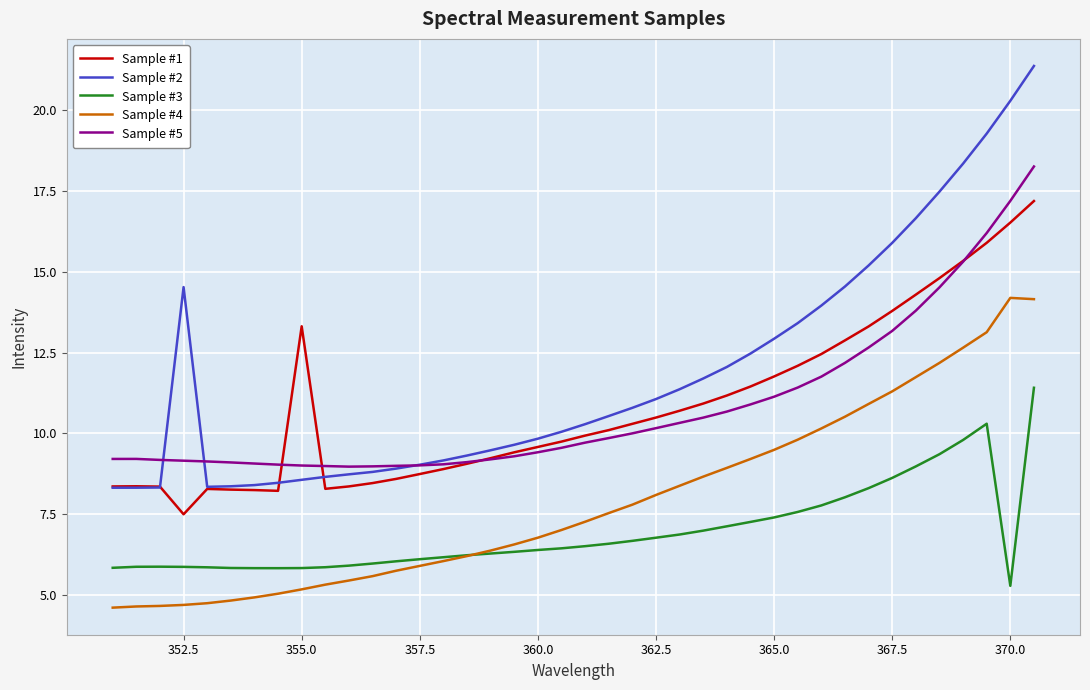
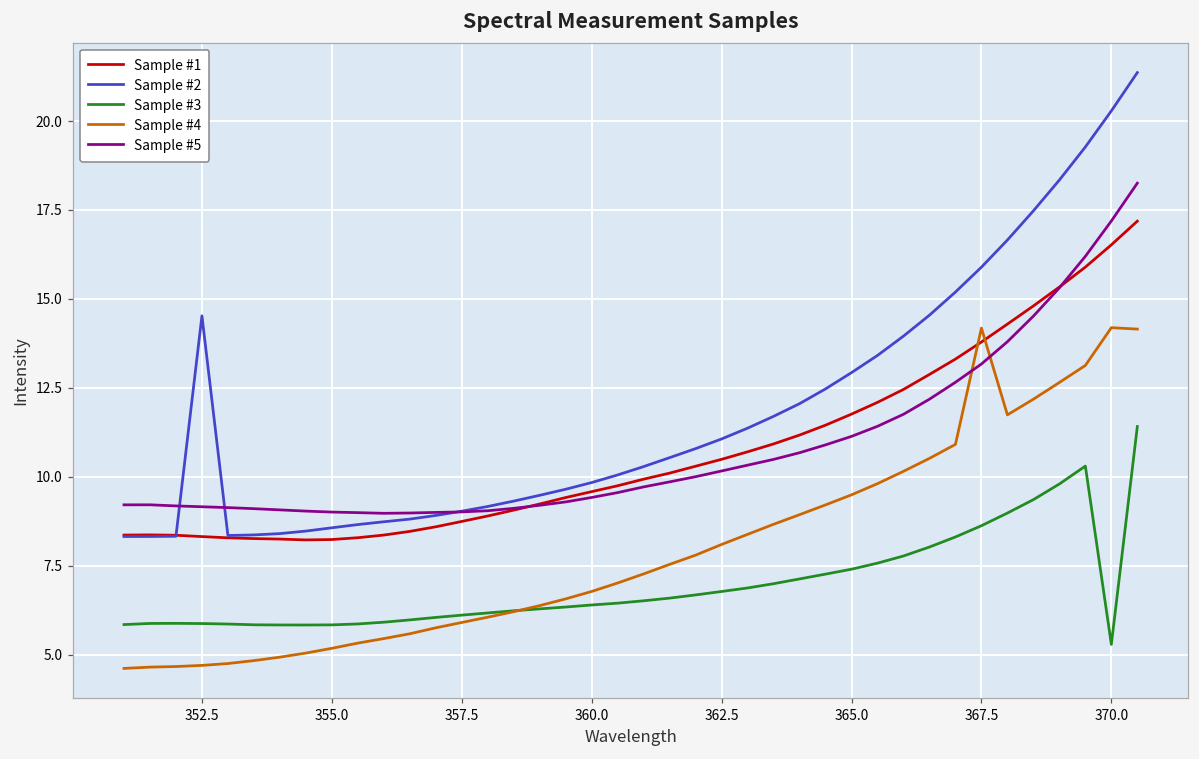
Sample #1, 352.5: 7.5 -> 8.3
Sample #1, 355.0: 13.3 -> 8.2
Sample #4, 367.5: 11.3 -> 14.2
